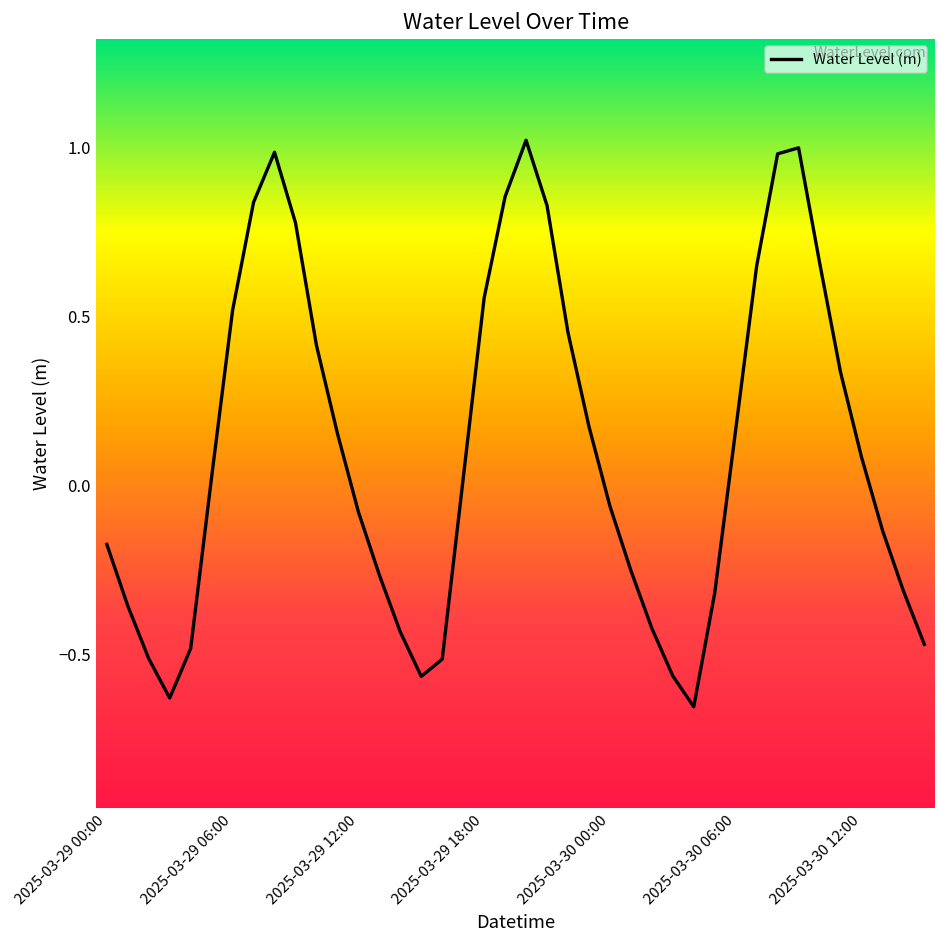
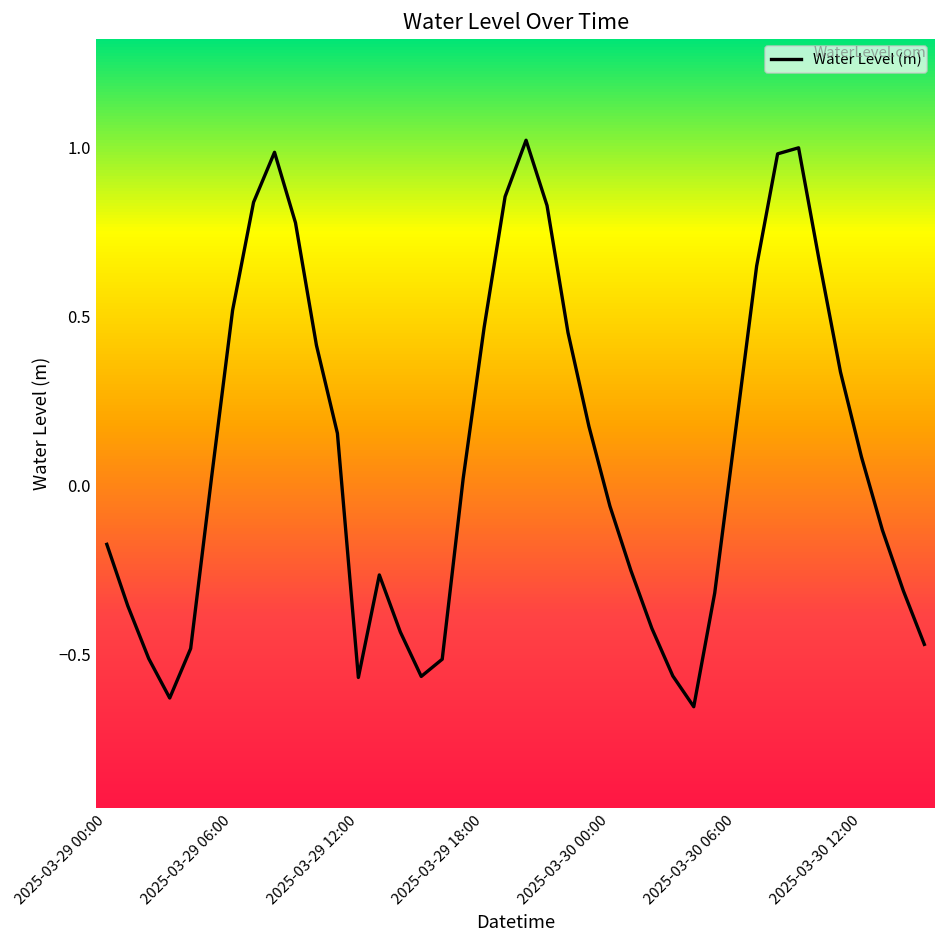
2025-03-29 12:00: -0.08 -> -0.57
2025-03-29 18:00: 0.56 -> 0.47
